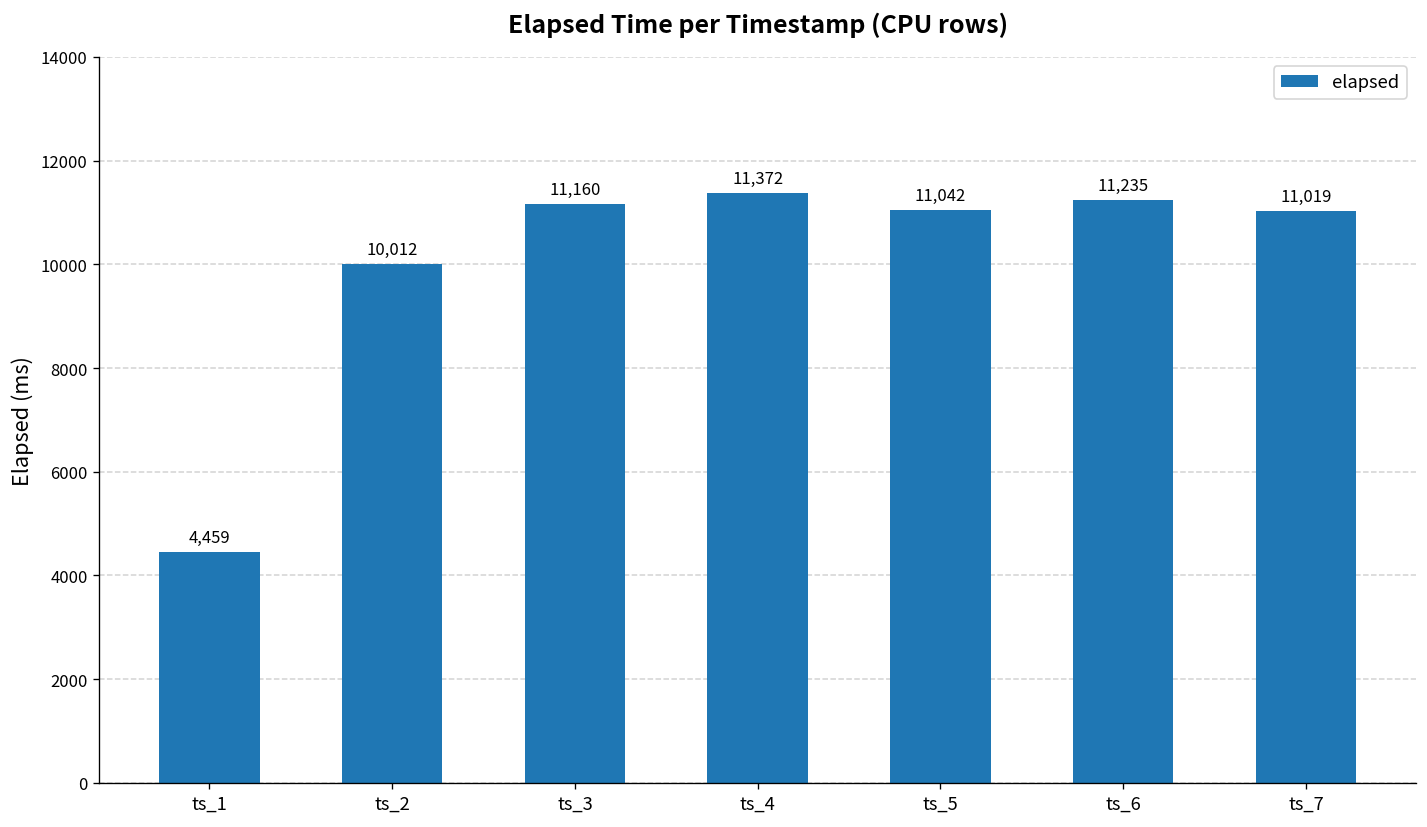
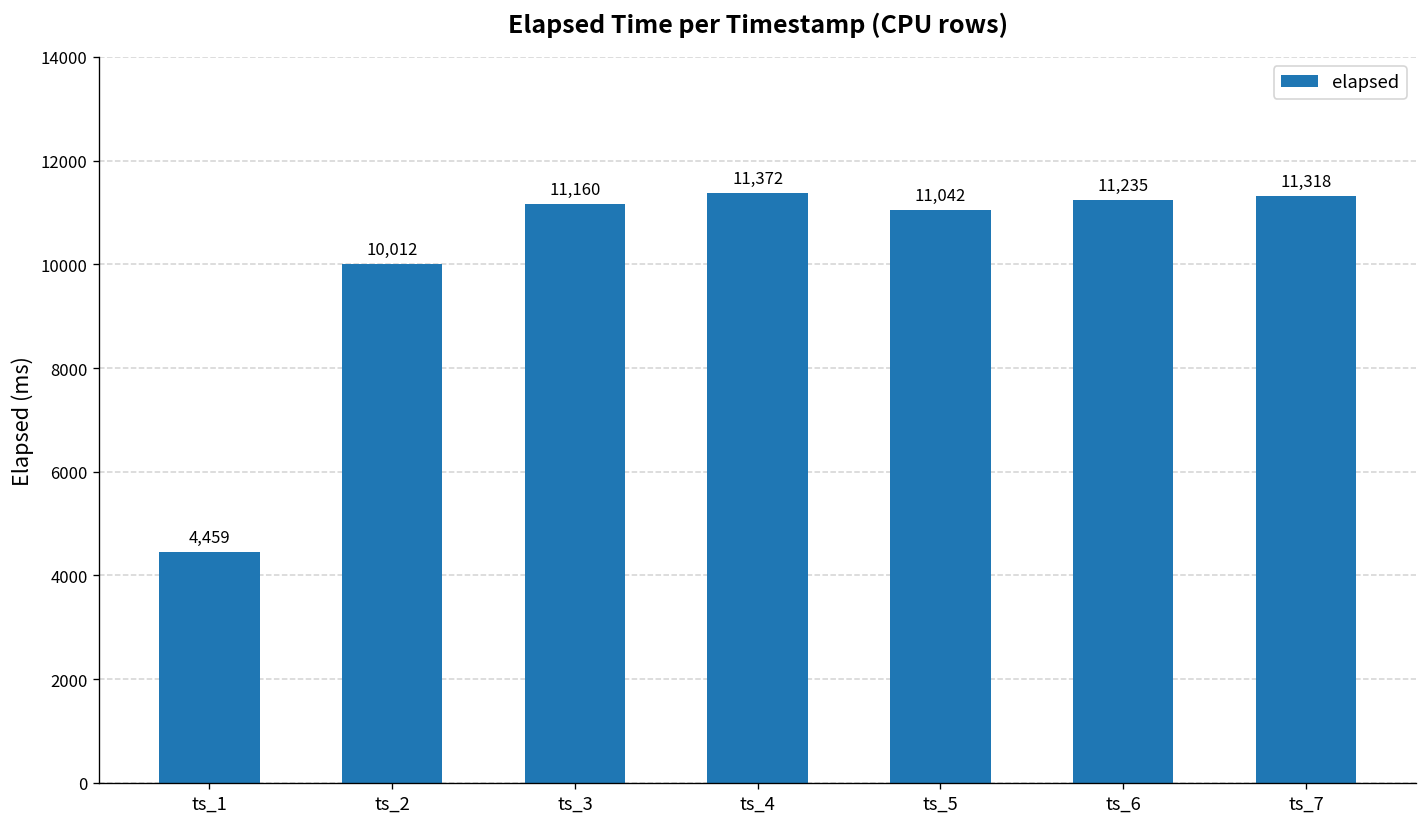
ts_7: 11,019 -> 11,318
